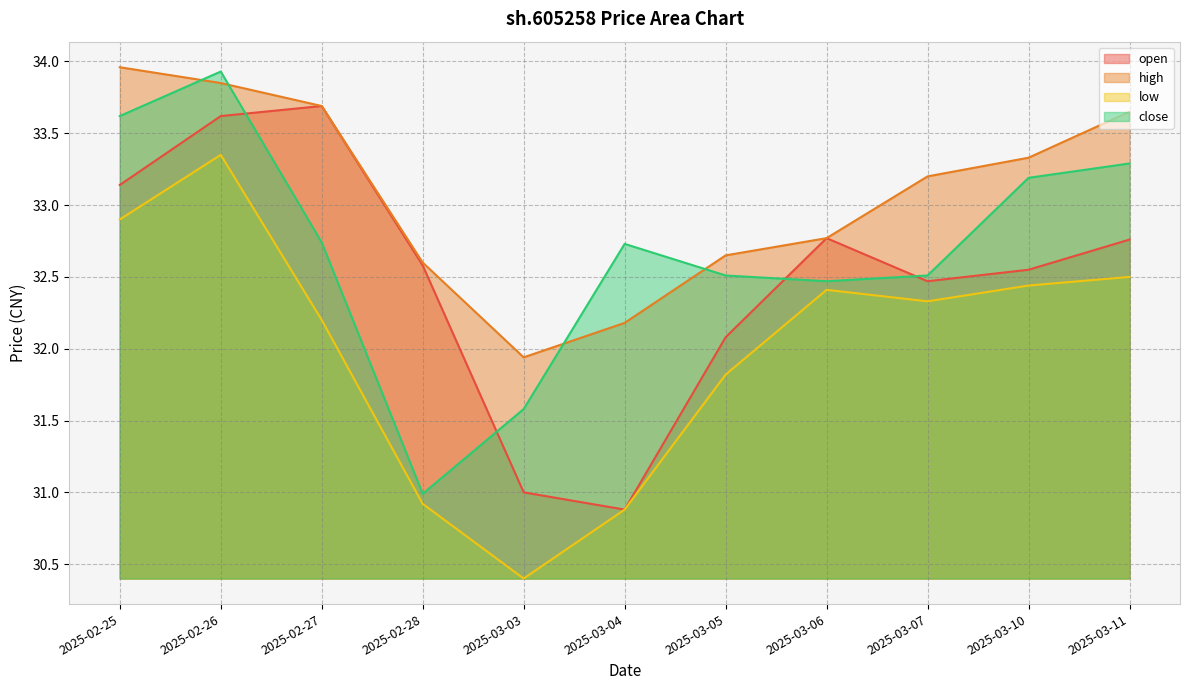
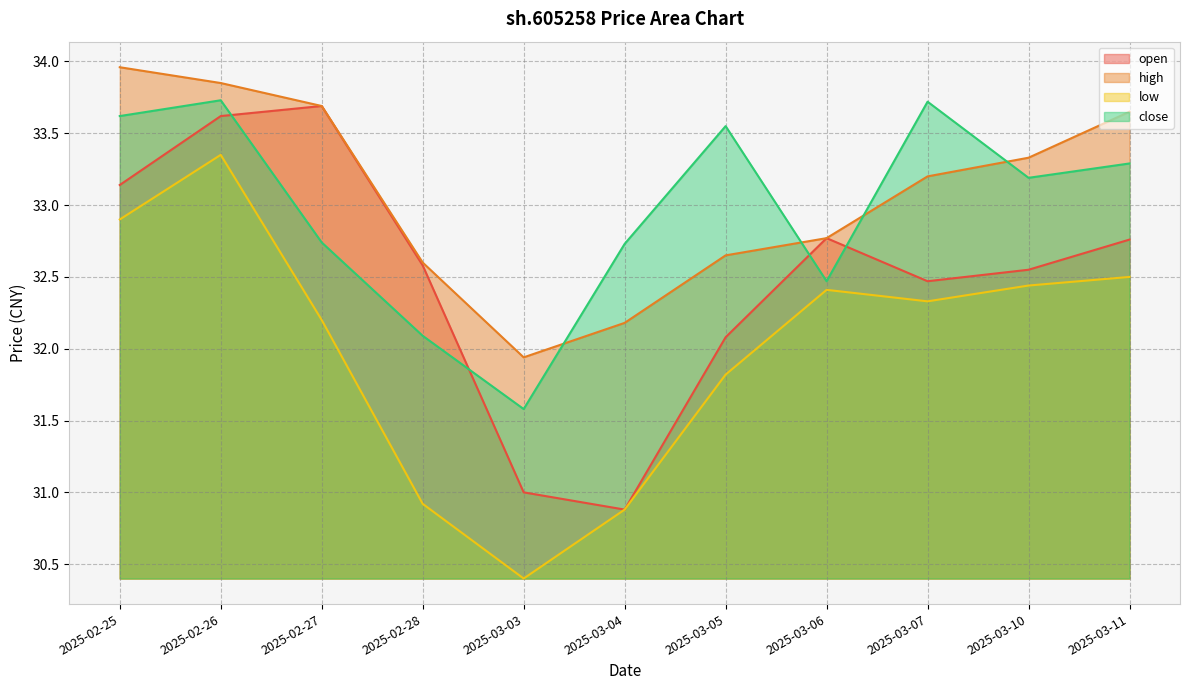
close, 2025-02-26: 33.93 -> 33.73
close, 2025-02-28: 30.99 -> 32.09
close, 2025-03-05: 32.51 -> 33.55
close, 2025-03-07: 32.51 -> 33.72
